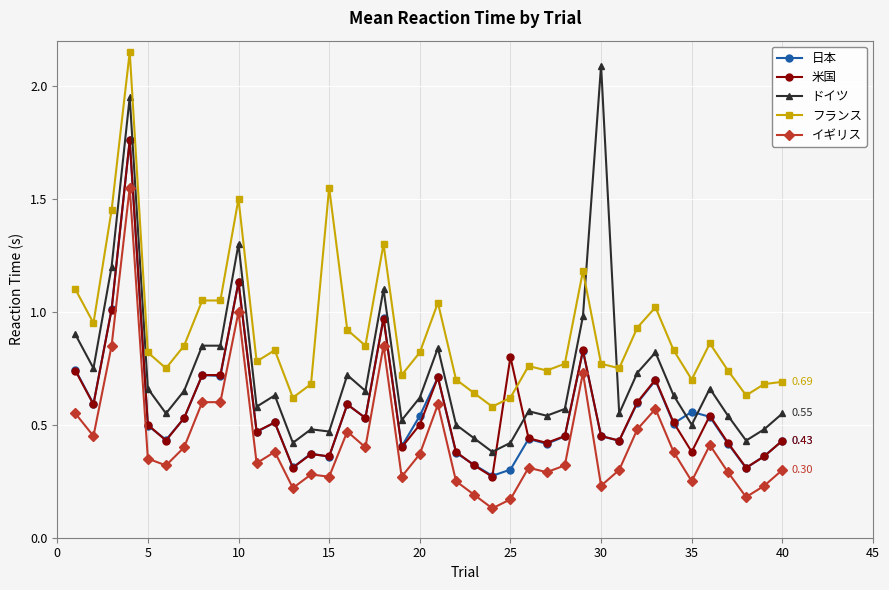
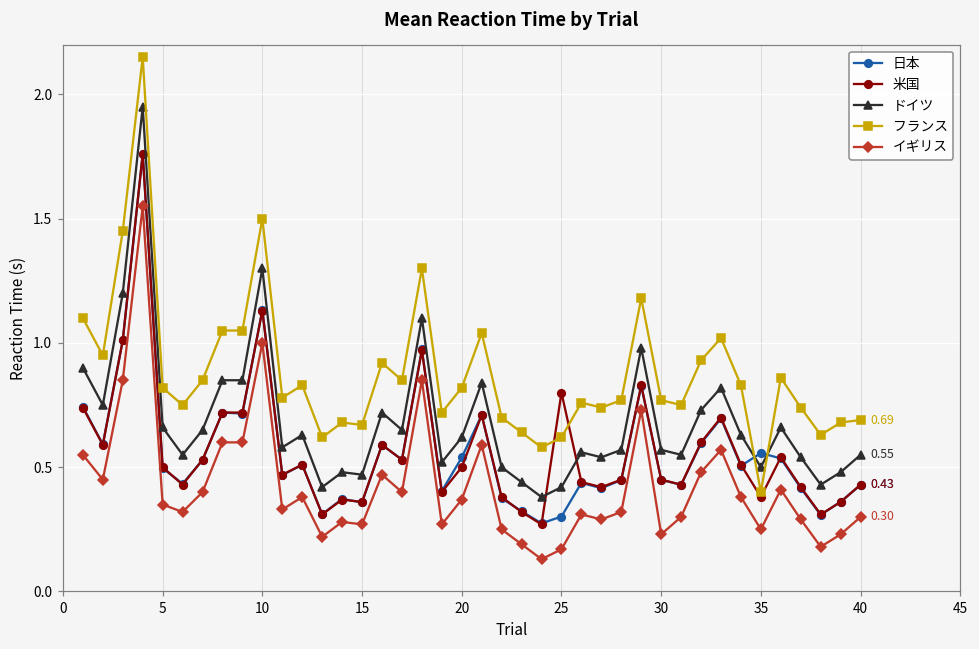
フランス, 15: 1.55 -> 0.67
ドイツ, 30: 2.09 -> 0.57
フランス, 35: 0.7 -> 0.4
